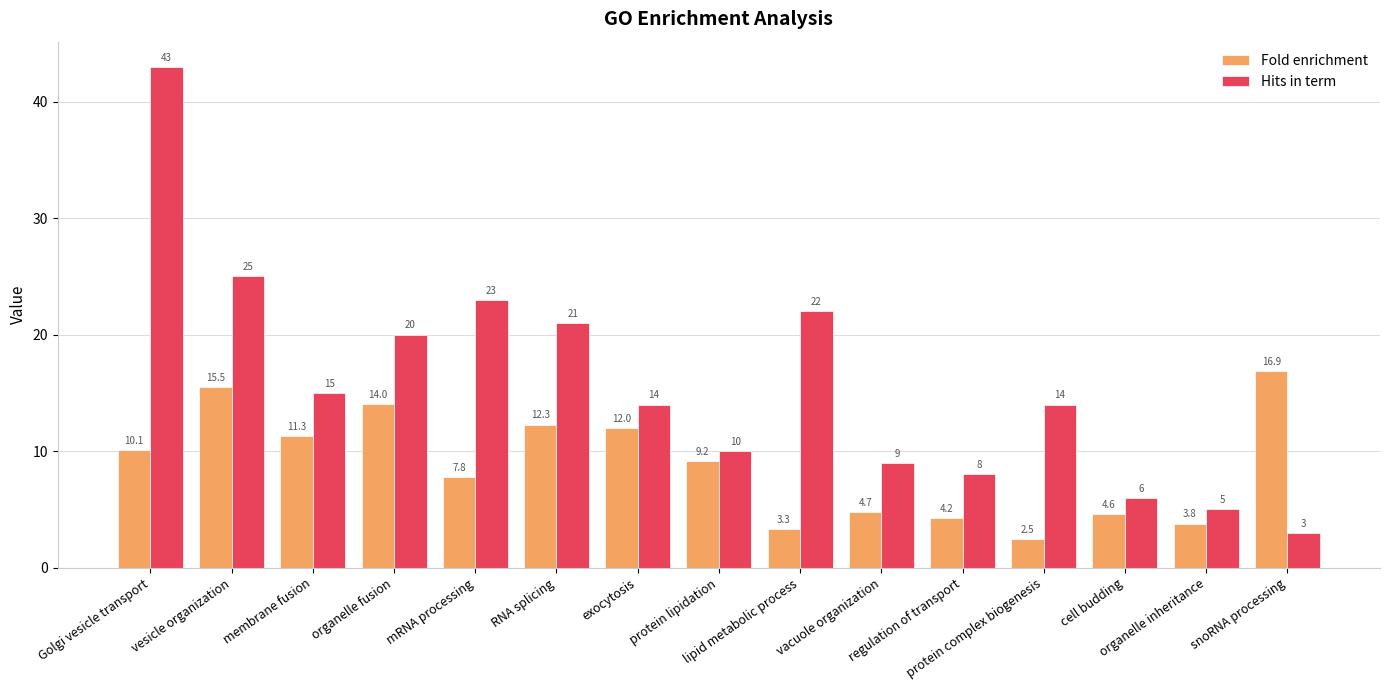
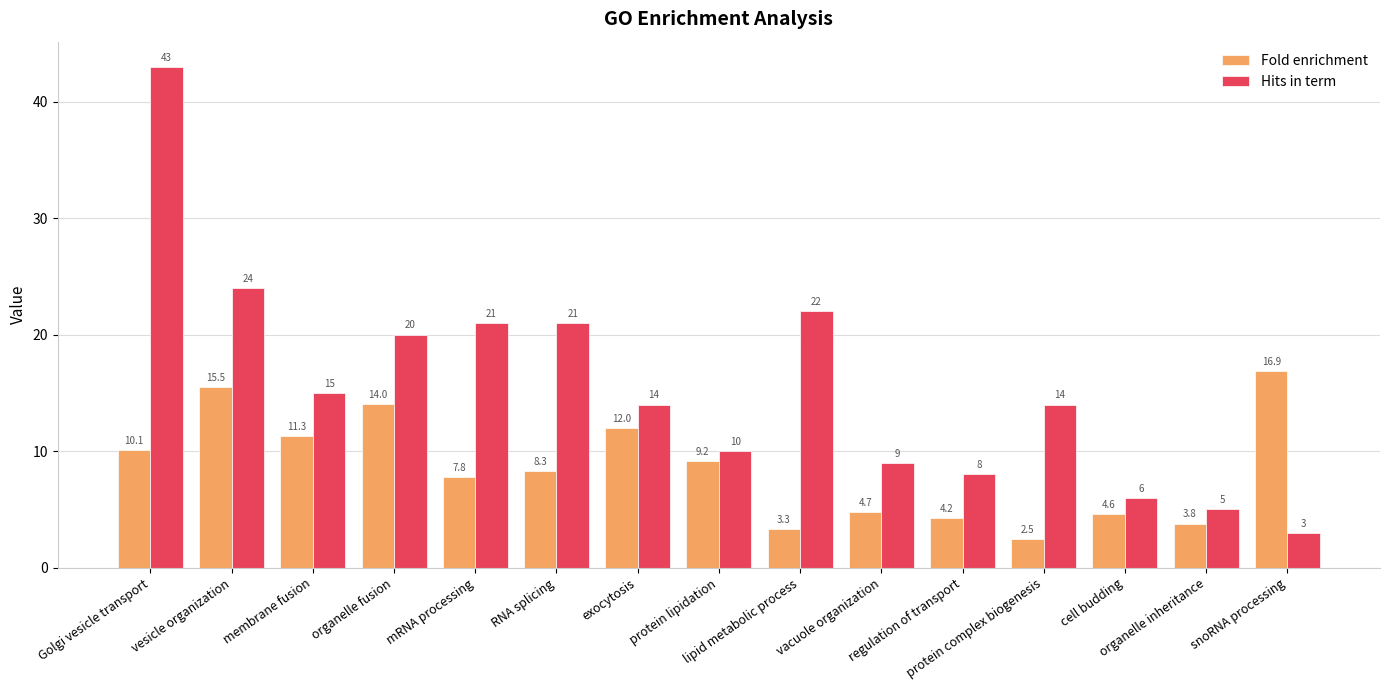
Hits in term, vesicle organization: 25 -> 24
Hits in term, mRNA processing: 23 -> 21
Fold enrichment, RNA splicing: 12.3 -> 8.3
